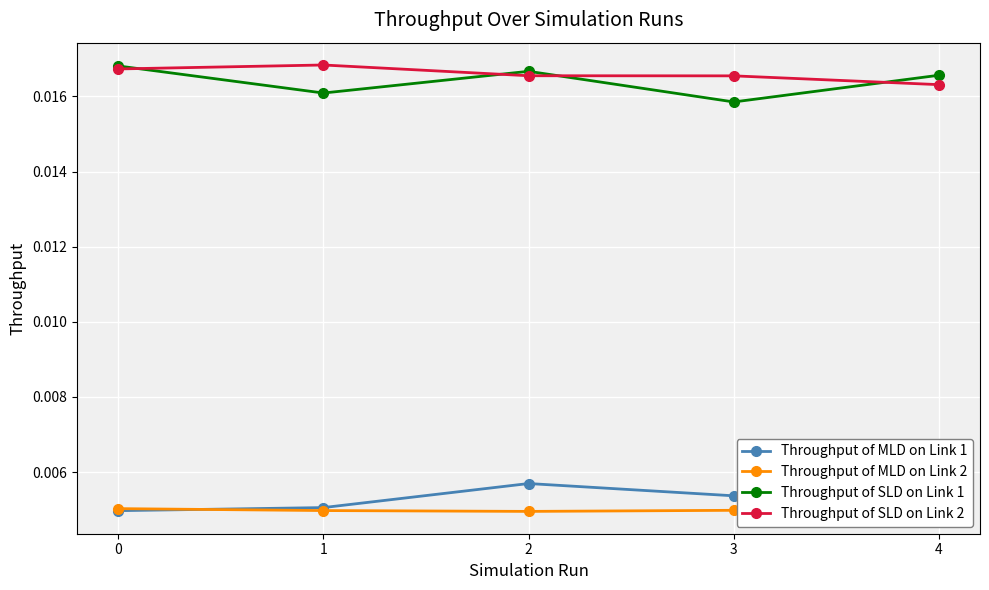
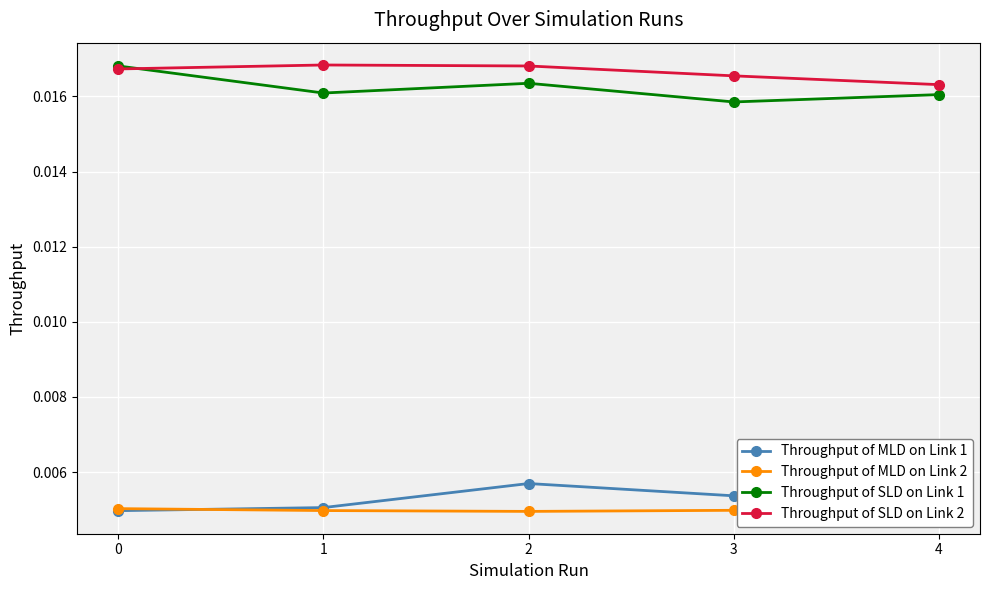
Throughput of SLD on Link 1, 2: 0.0167 -> 0.0164
Throughput of SLD on Link 2, 2: 0.0166 -> 0.0168
Throughput of SLD on Link 1, 4: 0.0166 -> 0.0161
